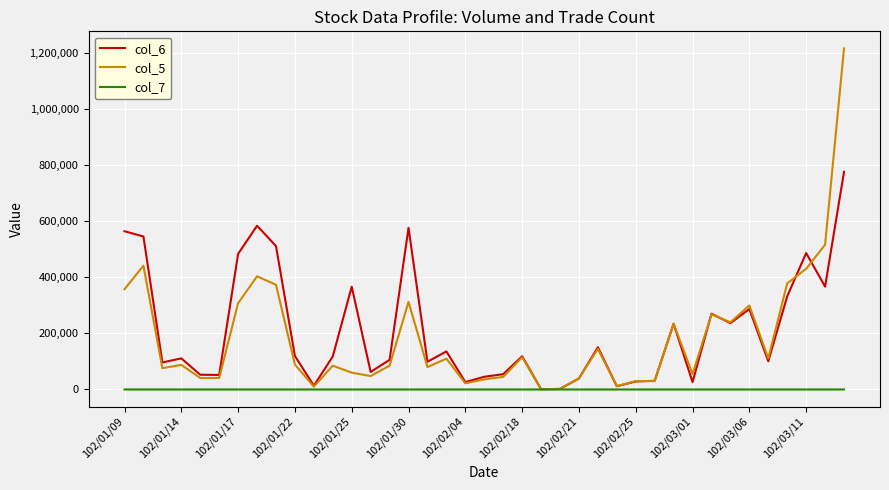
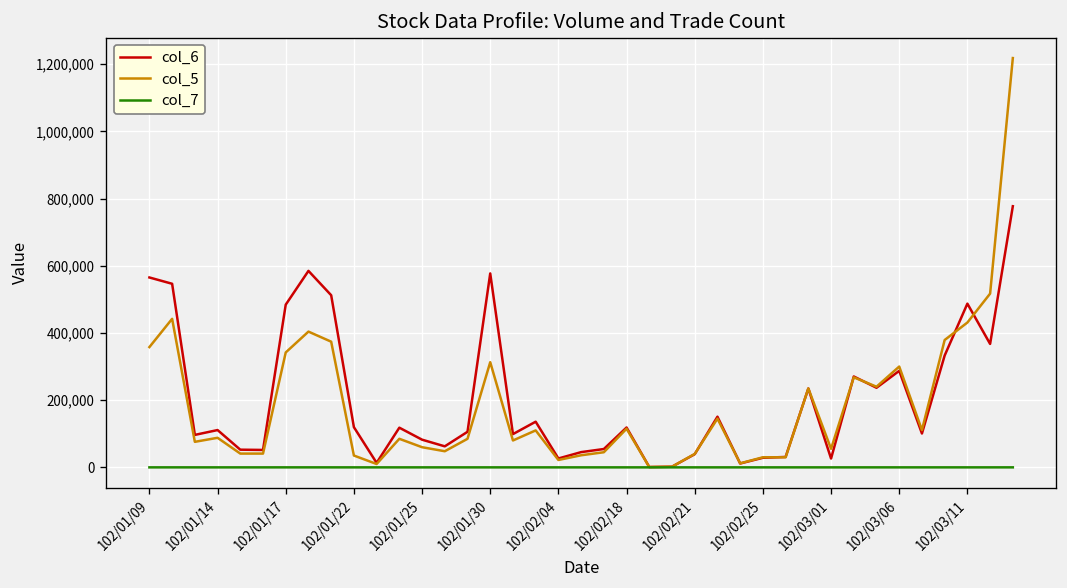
col_5, 102/01/17: 310,000 -> 340,000
col_5, 102/01/22: 90,000 -> 40,000
col_6, 102/01/25: 370,000 -> 80,000
